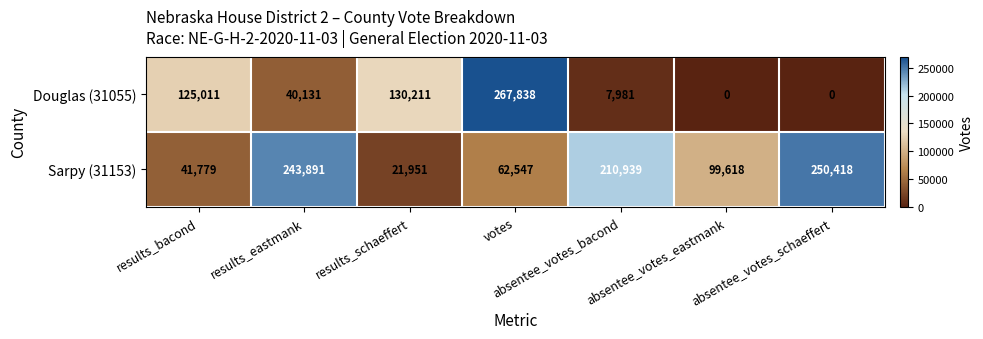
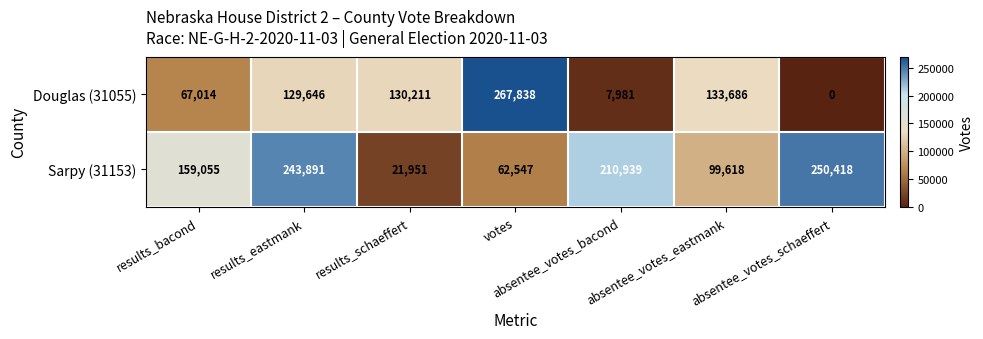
Douglas (31055), results_bacond: 125,011 -> 67,014
Douglas (31055), results_eastmank: 40,131 -> 129,646
Douglas (31055), absentee_votes_eastmank: 0 -> 133,686
Sarpy (31153), results_bacond: 41,779 -> 159,055
